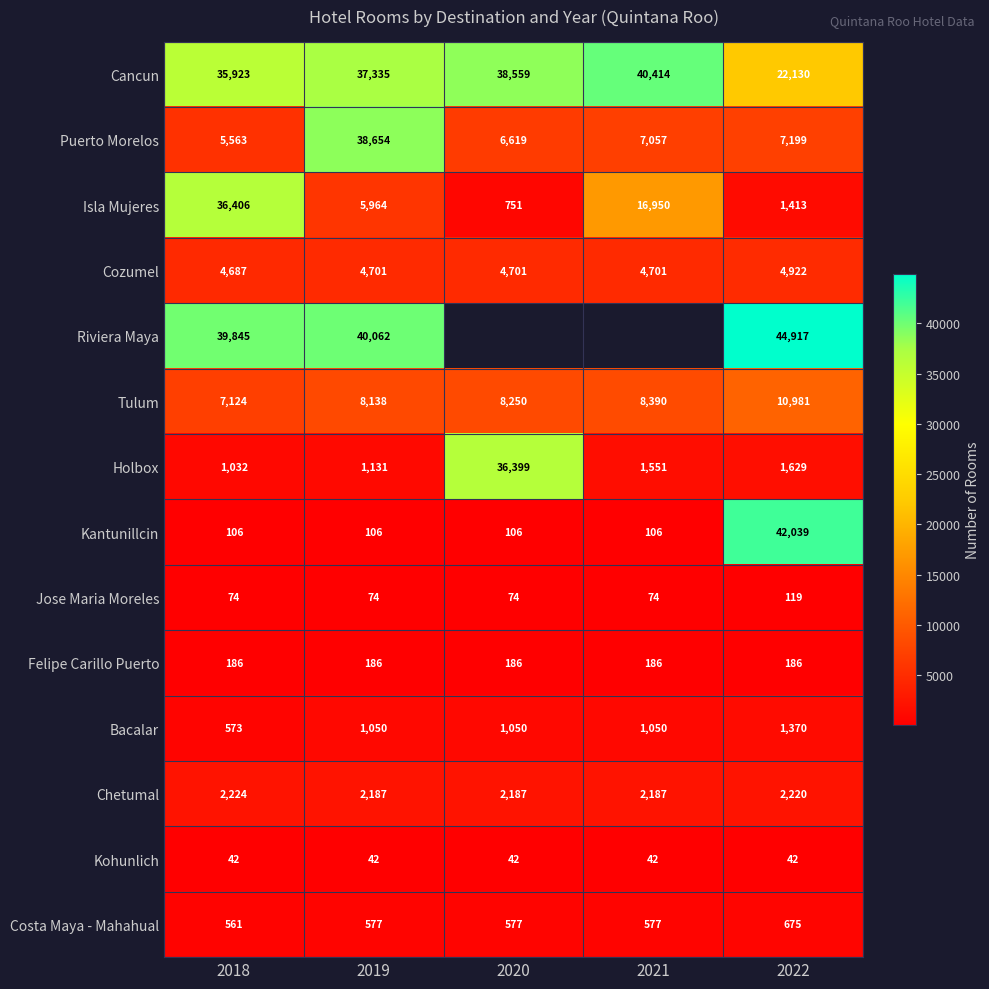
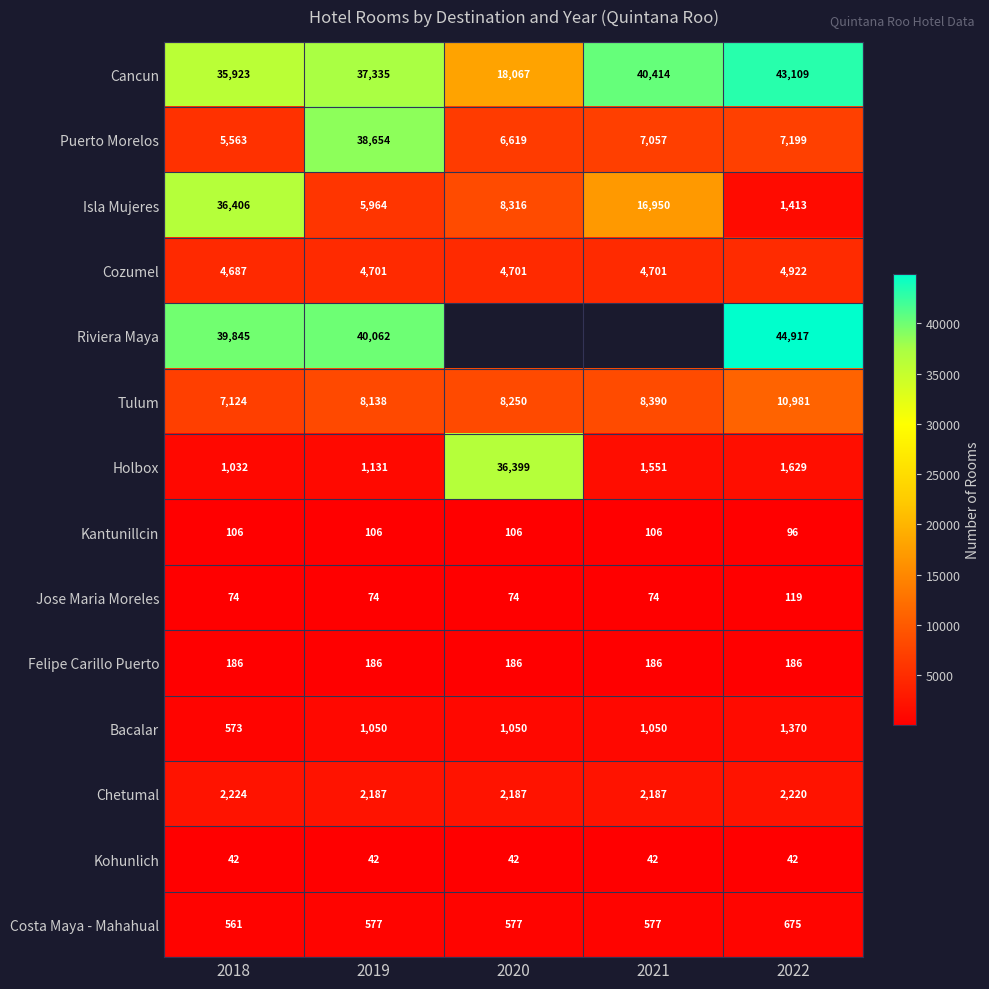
Cancun, 2020: 38,559 -> 18,067
Cancun, 2022: 22,130 -> 43,109
Isla Mujeres, 2020: 751 -> 8,316
Kantunillcin, 2022: 42,039 -> 96
